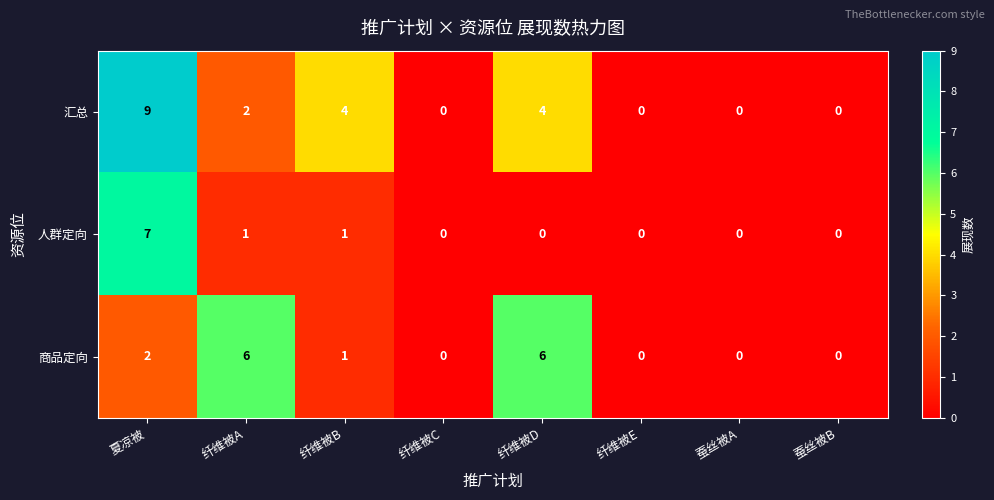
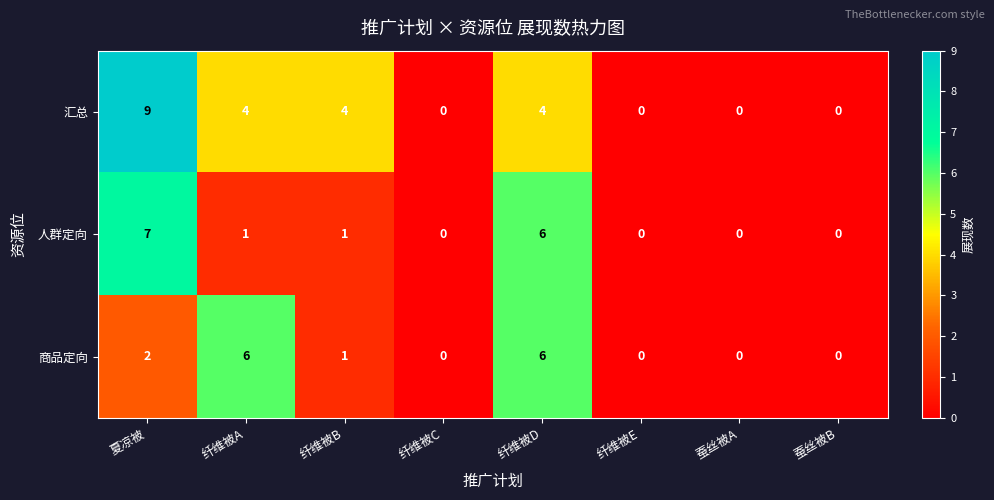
汇总, 纤维被A: 2 -> 4
人群定向, 纤维被D: 0 -> 6
